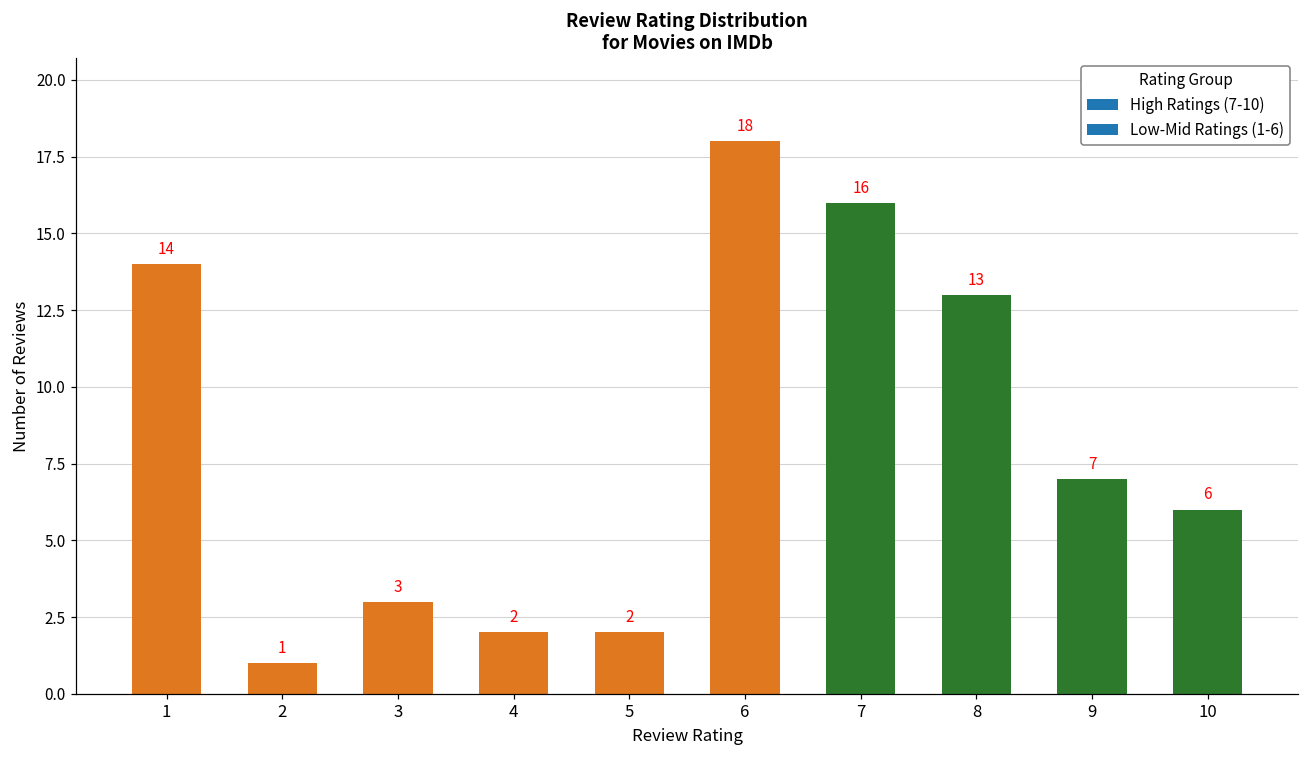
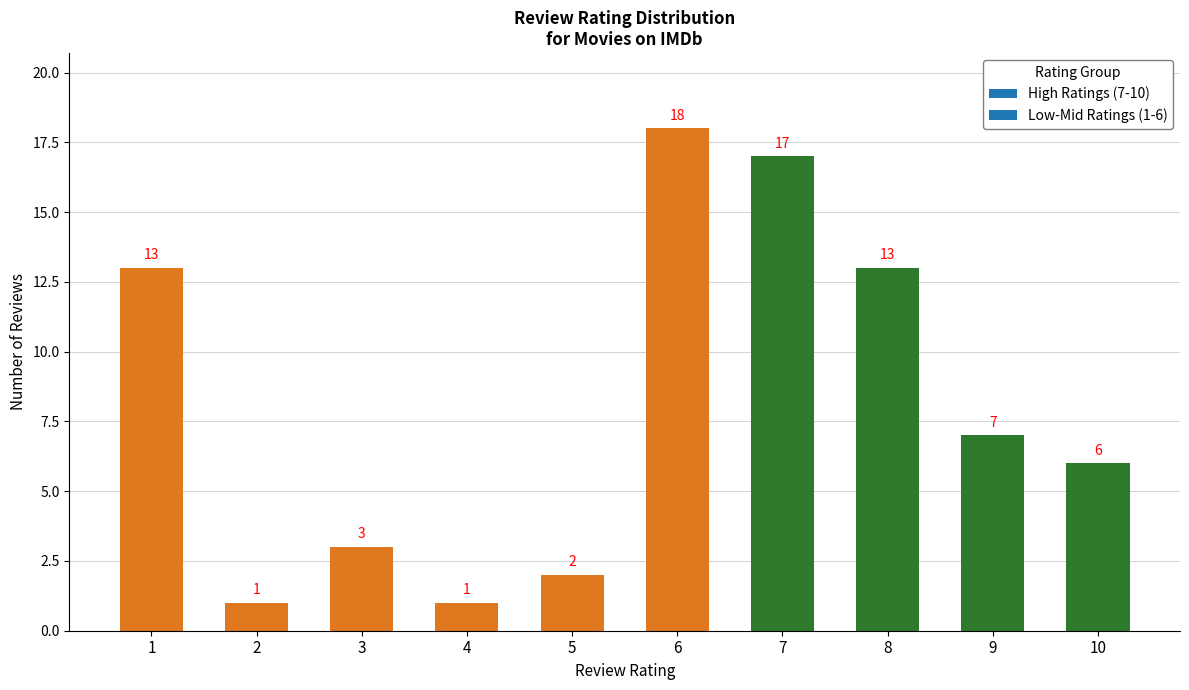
1: 14 -> 13
4: 2 -> 1
7: 16 -> 17
